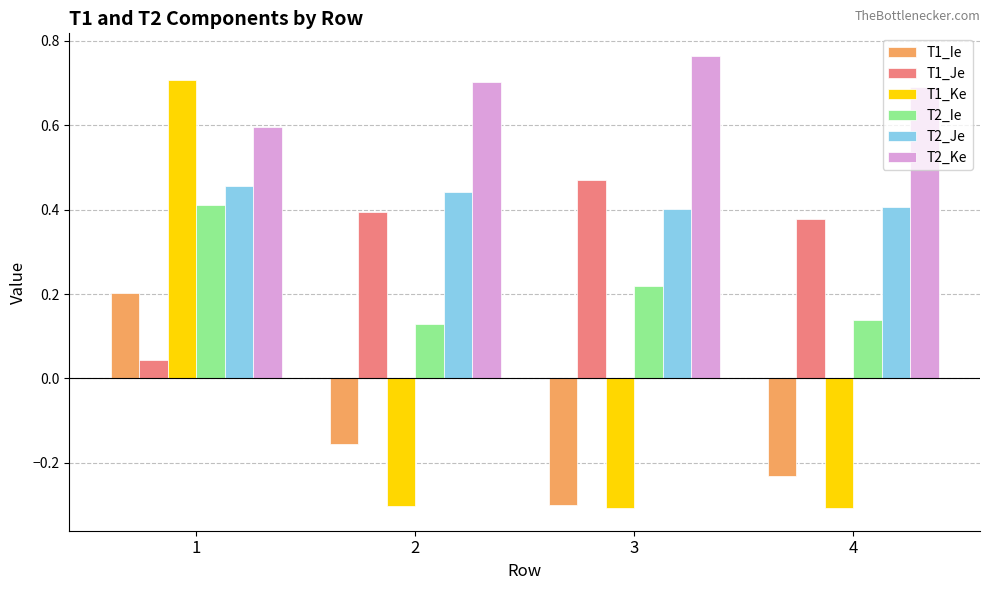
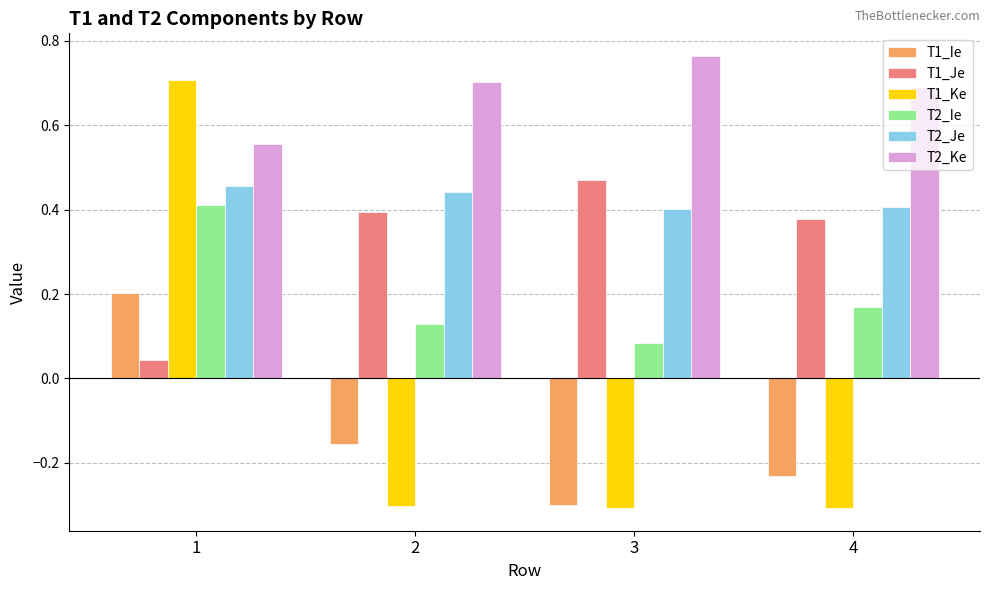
T2_Ke, 1: 0.60 -> 0.56
T2_Ie, 3: 0.22 -> 0.08
T2_Ie, 4: 0.14 -> 0.17
